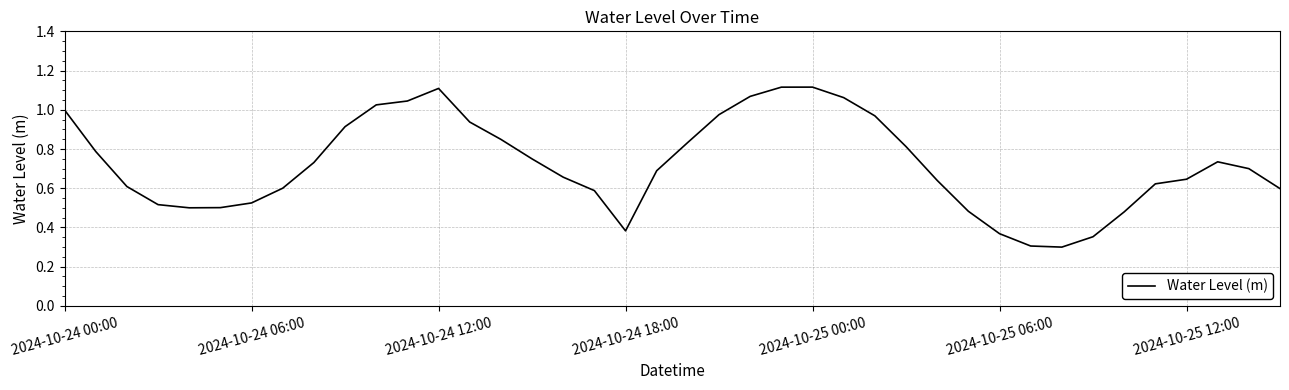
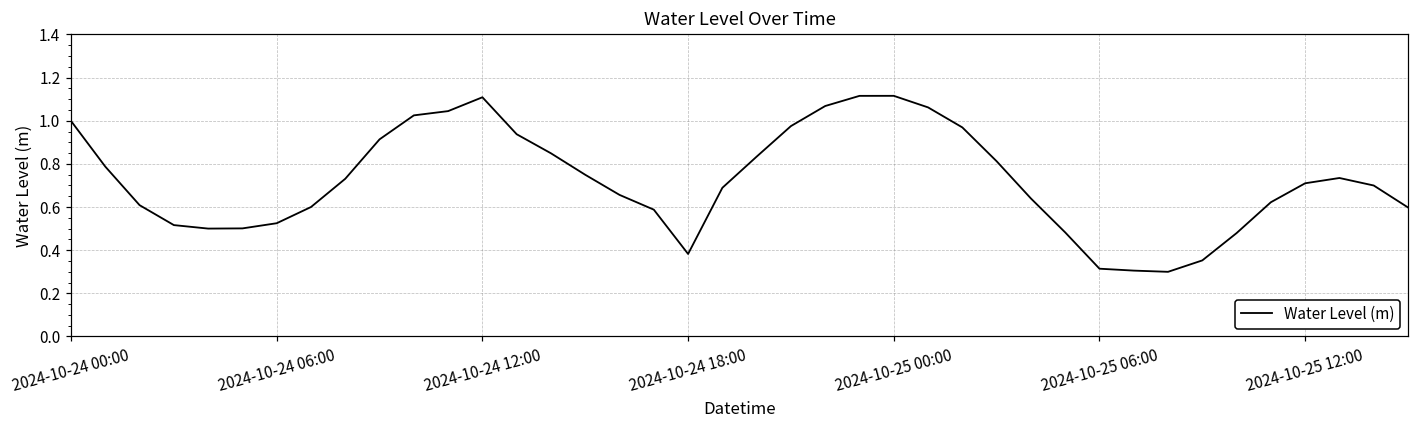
2024-10-25 06:00: 0.37 -> 0.31
2024-10-25 12:00: 0.65 -> 0.71
